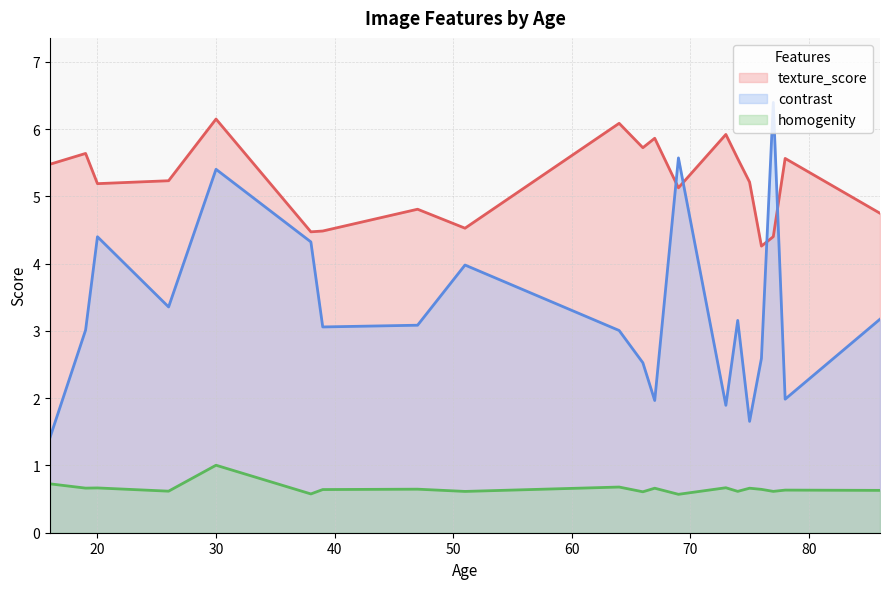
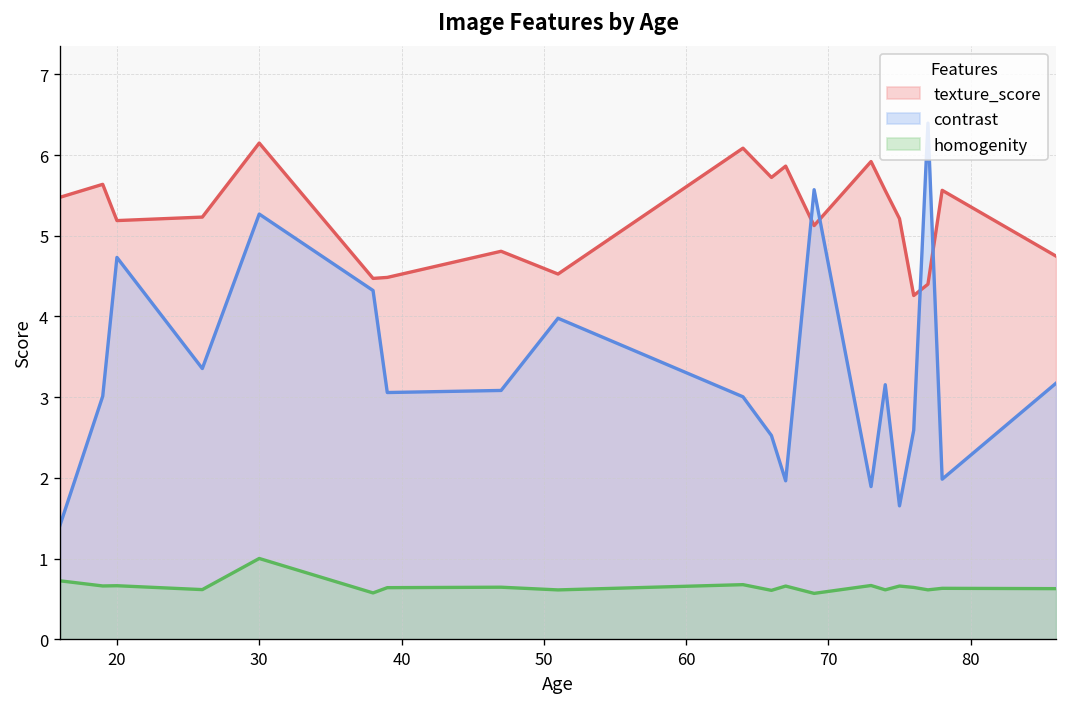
contrast, 20: 4.4 -> 4.7
contrast, 30: 5.4 -> 5.3
